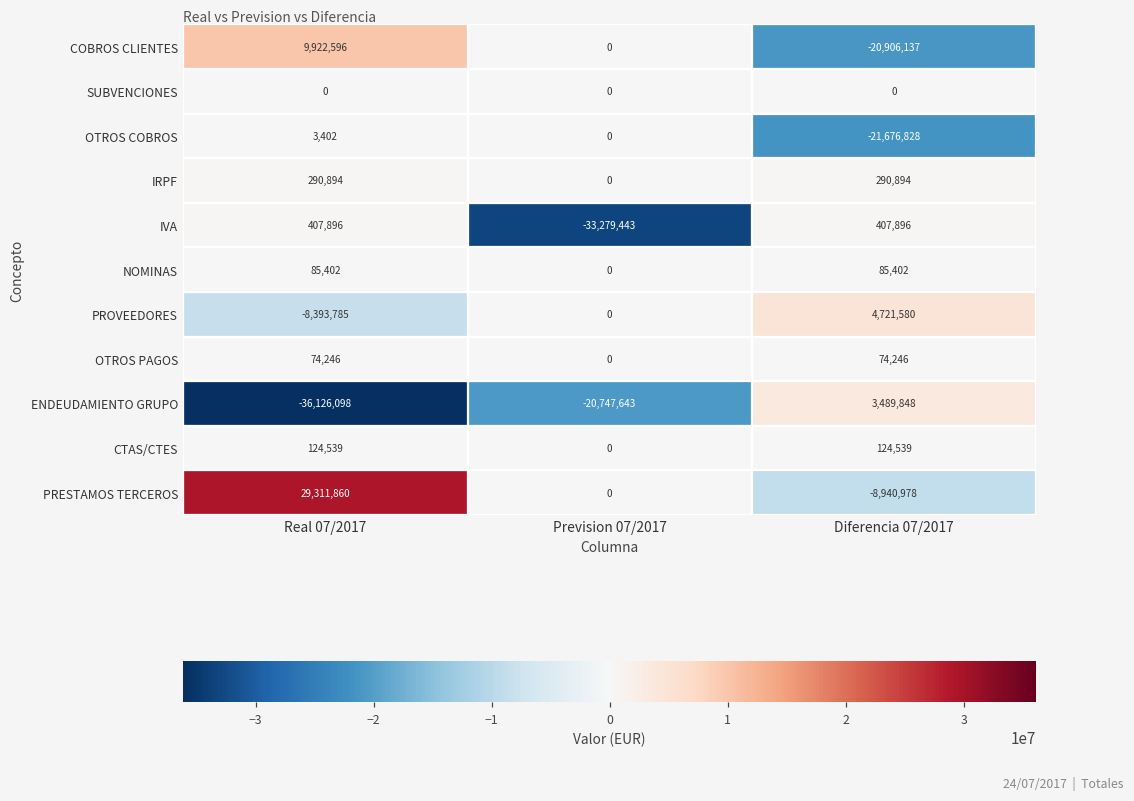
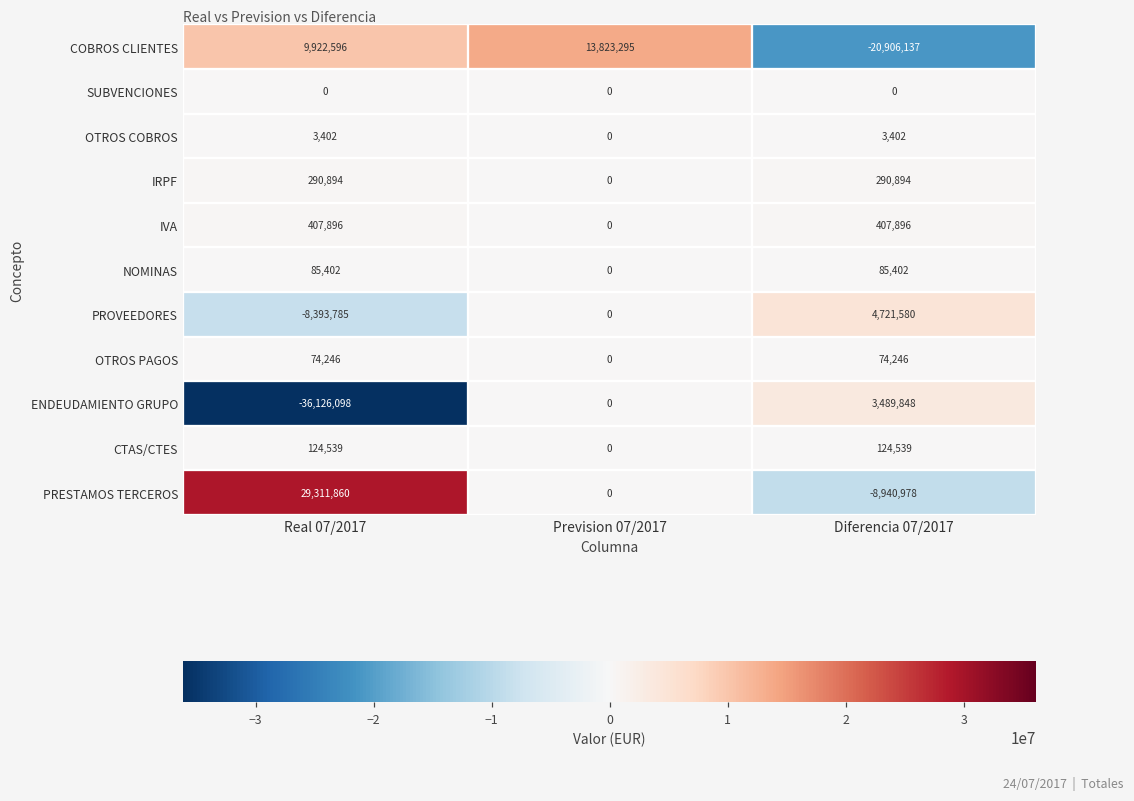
COBROS CLIENTES, Prevision 07/2017: 0 -> 13,823,295
OTROS COBROS, Diferencia 07/2017: -21,676,828 -> 3,402
IVA, Prevision 07/2017: -33,279,443 -> 0
ENDEUDAMIENTO GRUPO, Prevision 07/2017: -20,747,643 -> 0
